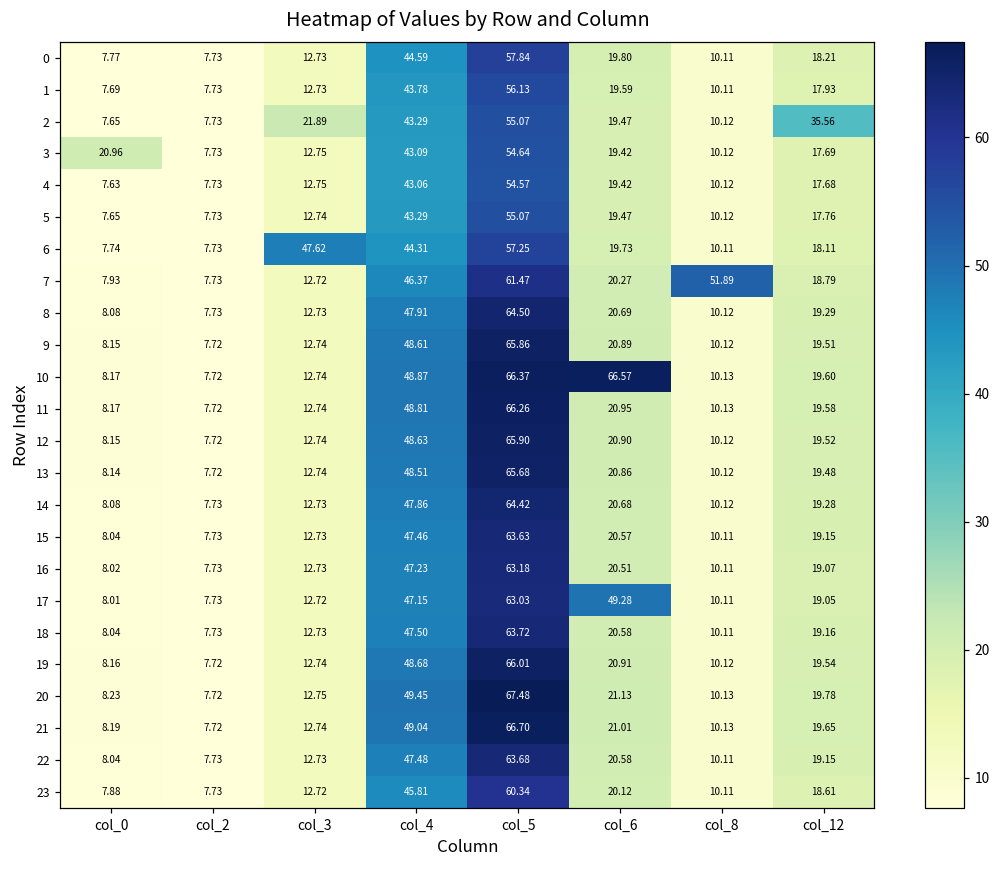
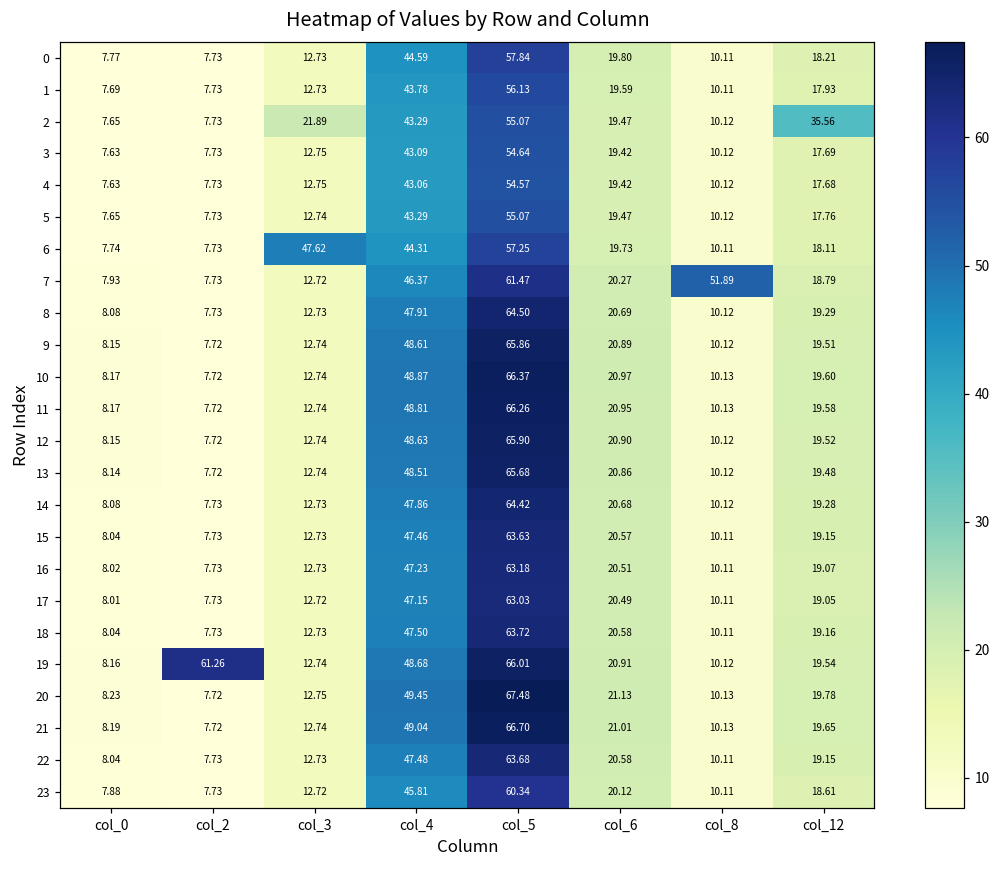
3, col_0: 20.96 -> 7.63
10, col_6: 66.57 -> 20.97
17, col_6: 49.28 -> 20.49
19, col_2: 7.72 -> 61.26
